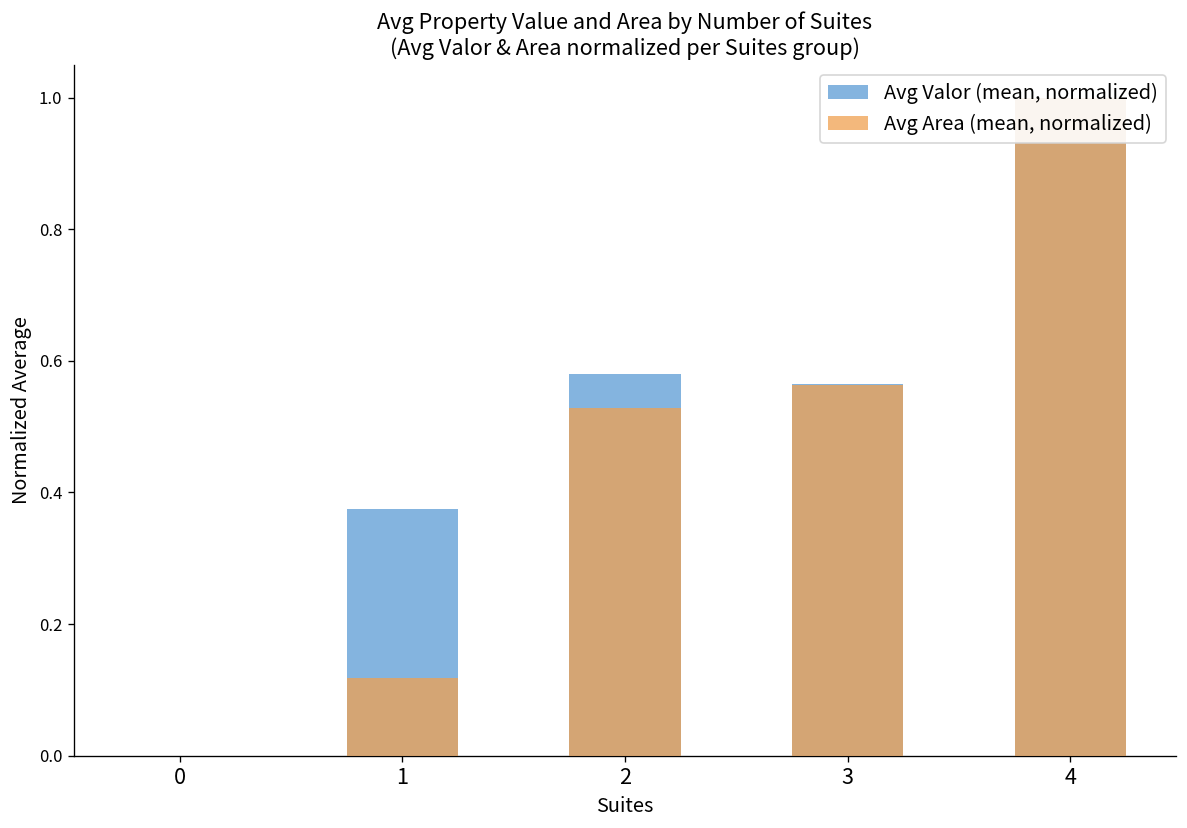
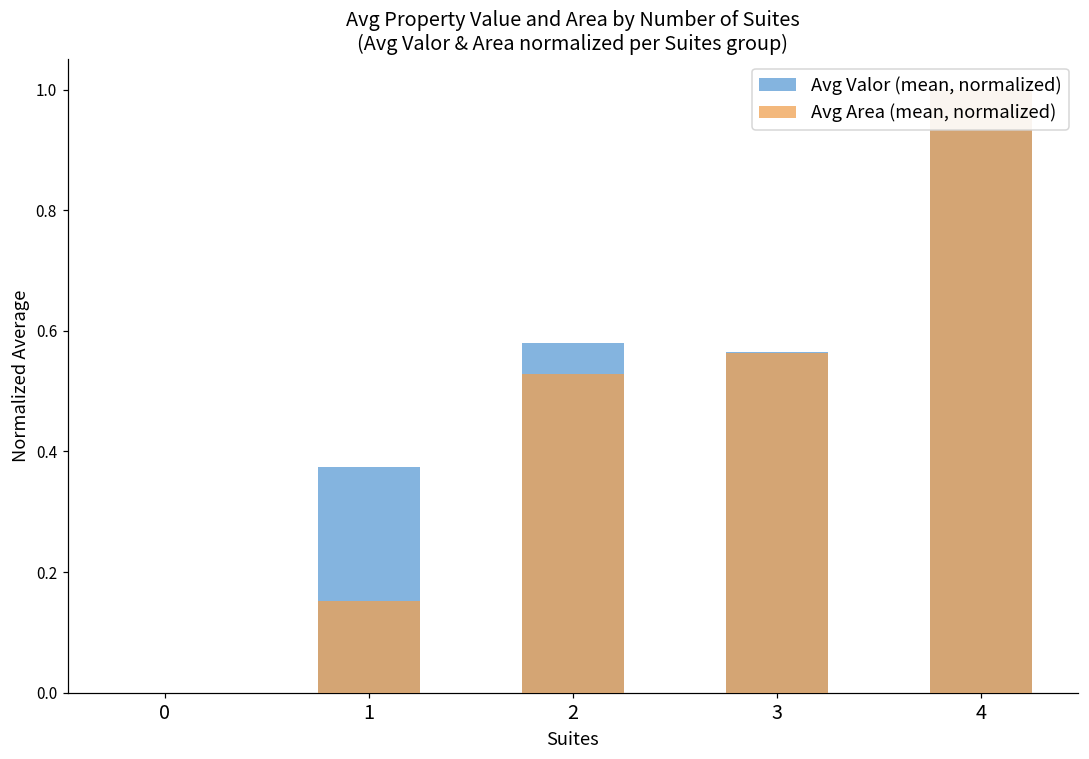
Avg Area (mean, normalized), 1: 0.12 -> 0.15
